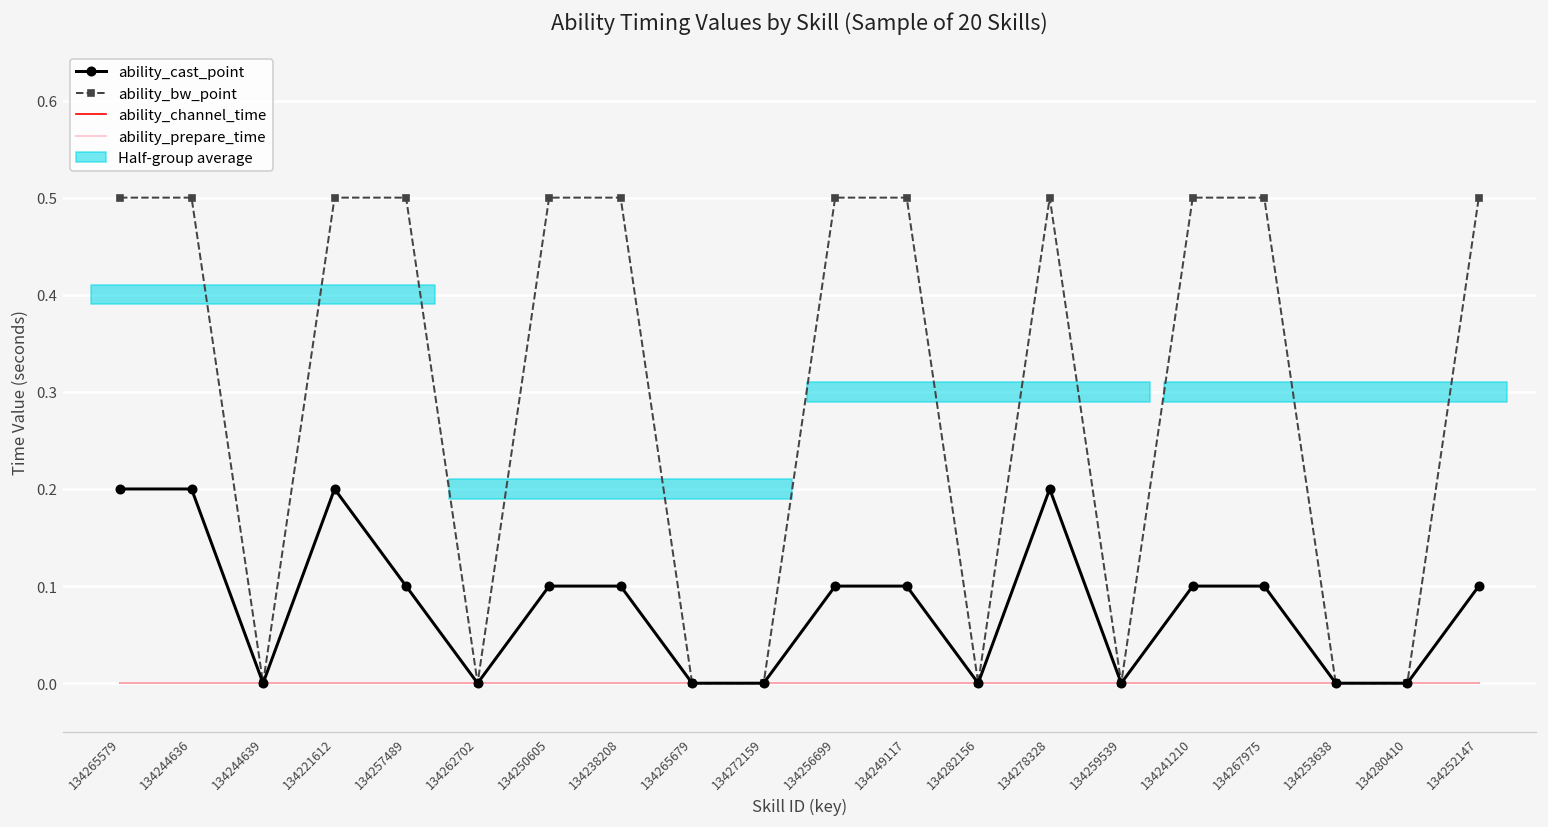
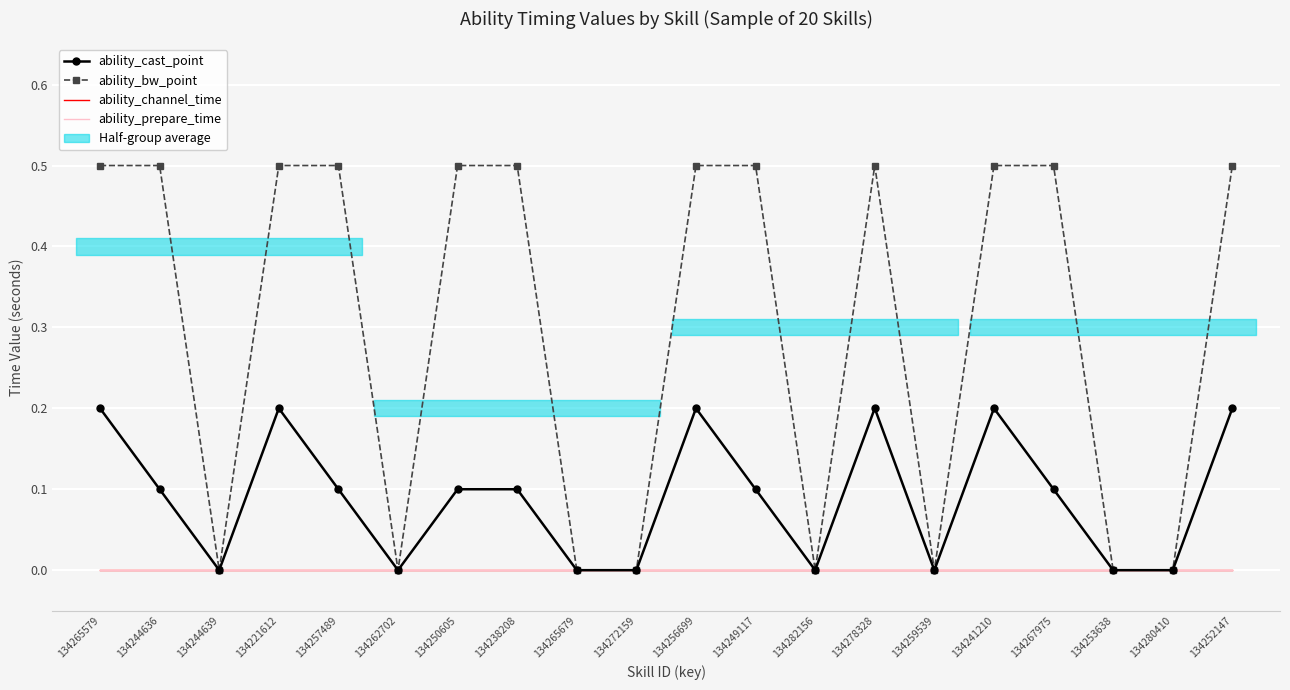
ability_cast_point, 134244636: 0.2 -> 0.1
ability_cast_point, 134256699: 0.1 -> 0.2
ability_cast_point, 134241210: 0.1 -> 0.2
ability_cast_point, 134252147: 0.1 -> 0.2
